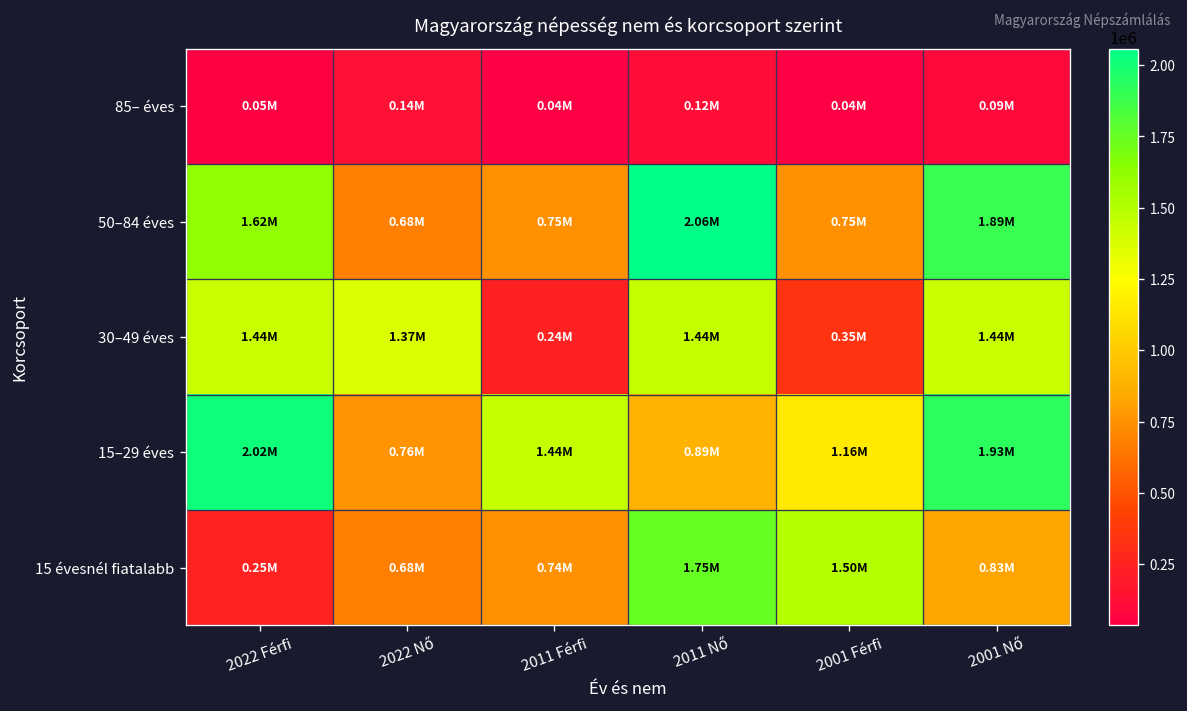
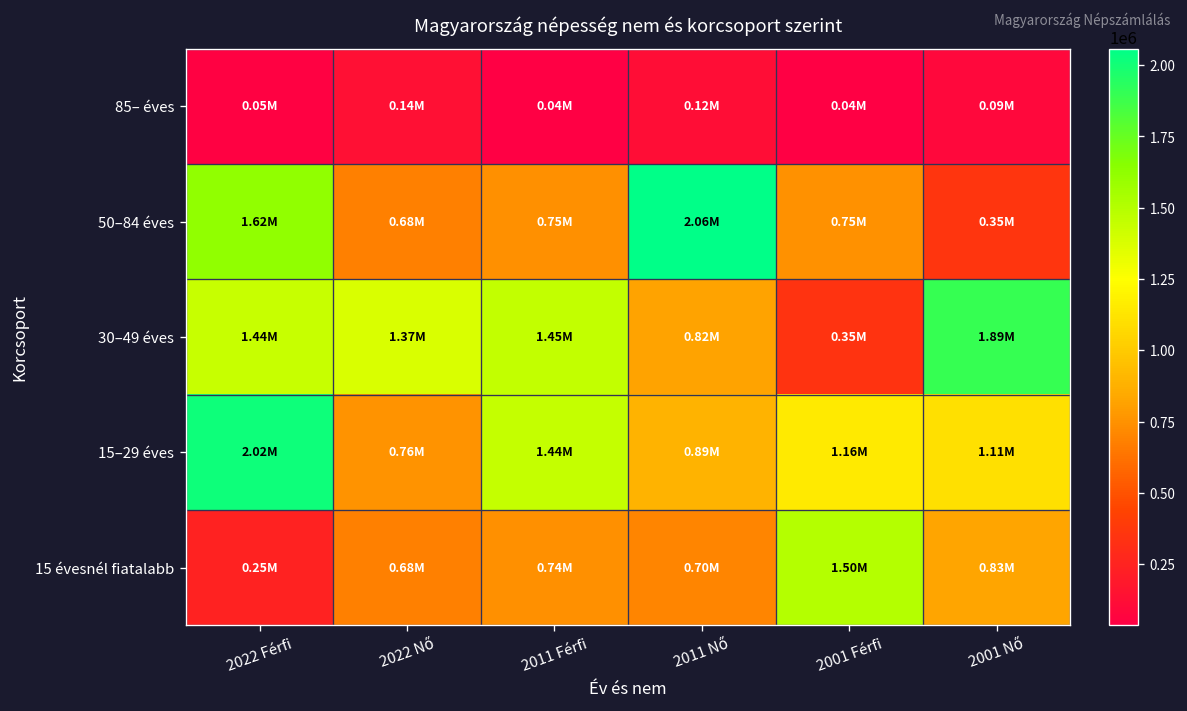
50–84 éves, 2001 Nő: 1.89M -> 0.35M
30–49 éves, 2011 Férfi: 0.24M -> 1.45M
30–49 éves, 2011 Nő: 1.44M -> 0.82M
30–49 éves, 2001 Nő: 1.44M -> 1.89M
15–29 éves, 2001 Nő: 1.93M -> 1.11M
15 évesnél fiatalabb, 2011 Nő: 1.75M -> 0.70M
